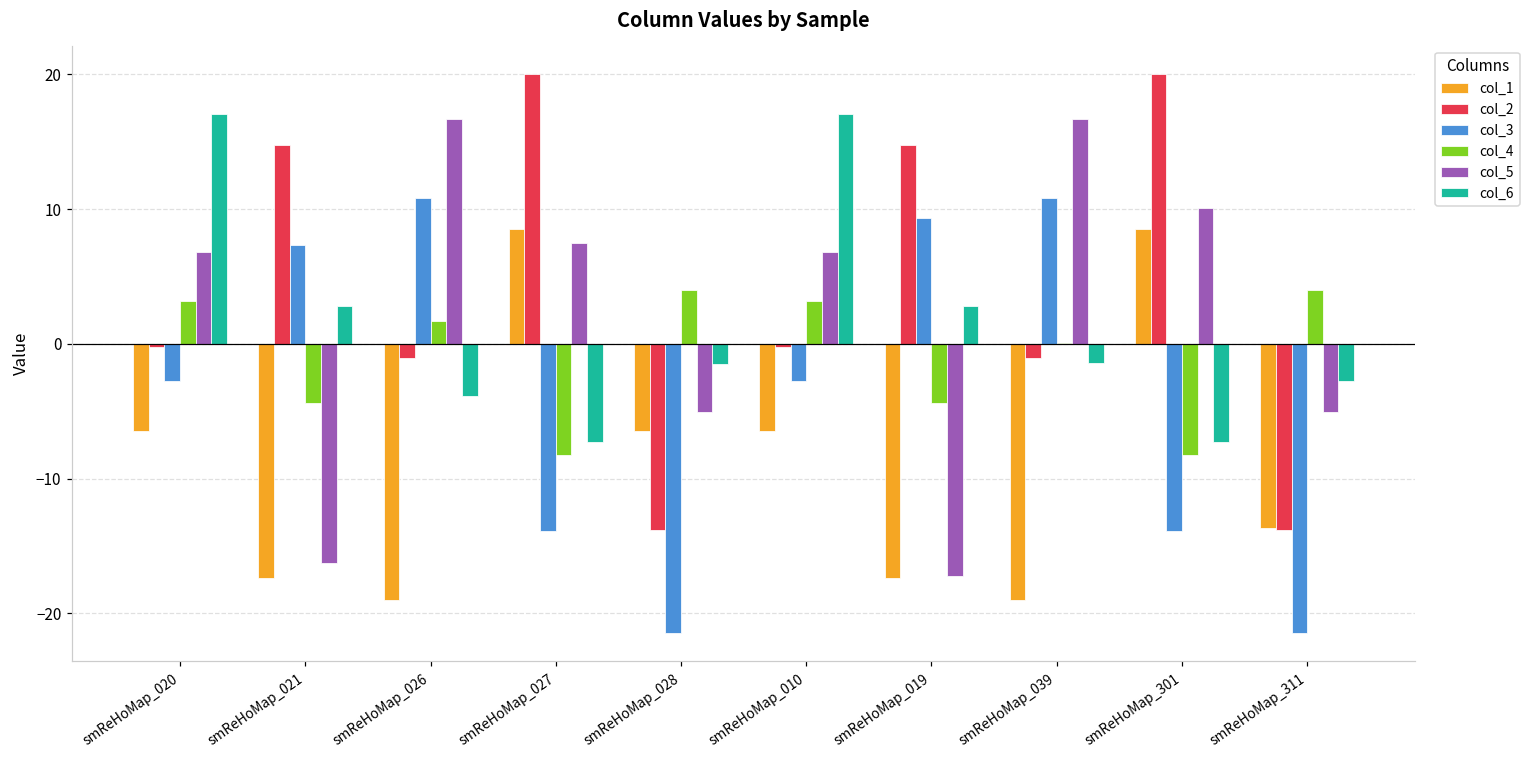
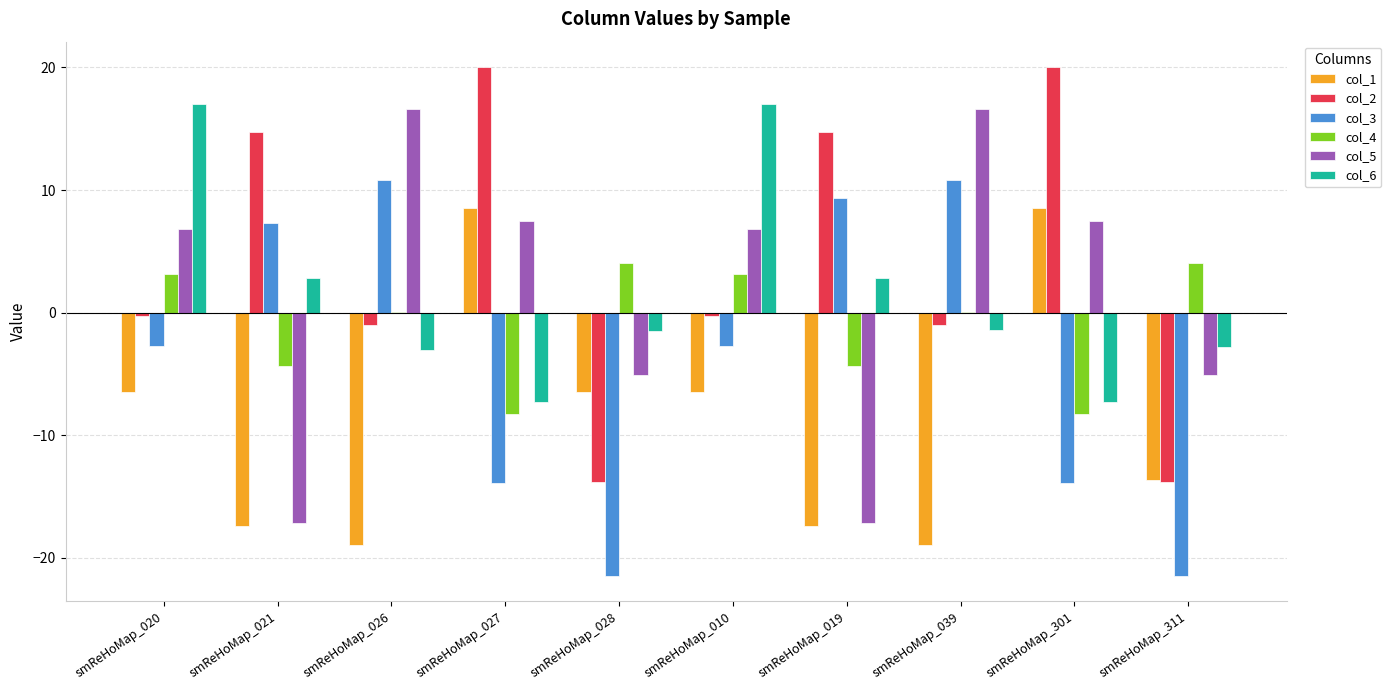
col_5, smReHoMap_021: -16.3 -> -17.2
col_4, smReHoMap_026: 1.7 -> 0.1
col_6, smReHoMap_026: -3.9 -> -3.1
col_5, smReHoMap_301: 10.1 -> 7.5
